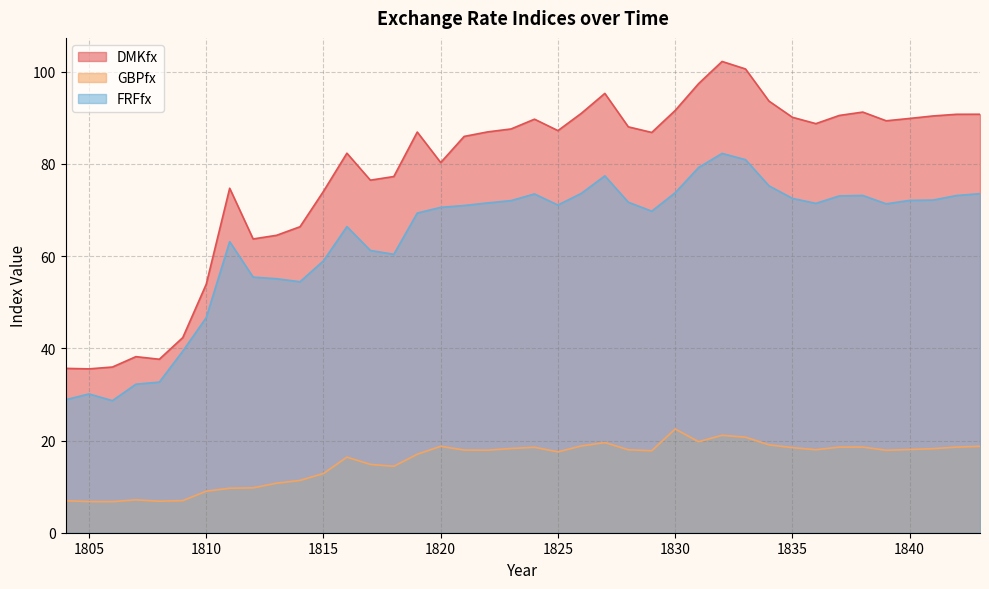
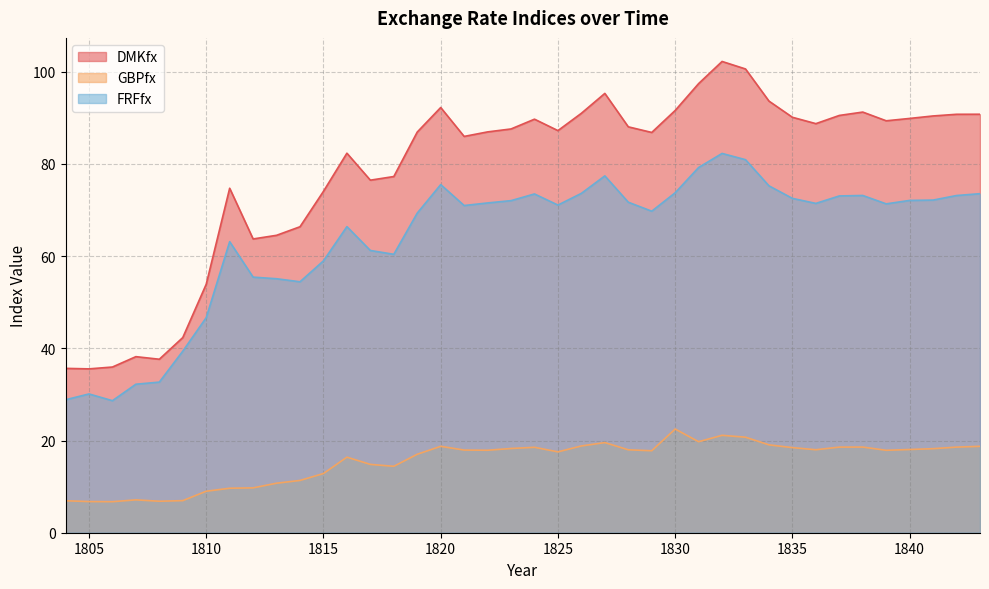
DMKfx, 1820: 80 -> 92
FRFfx, 1820: 71 -> 76
